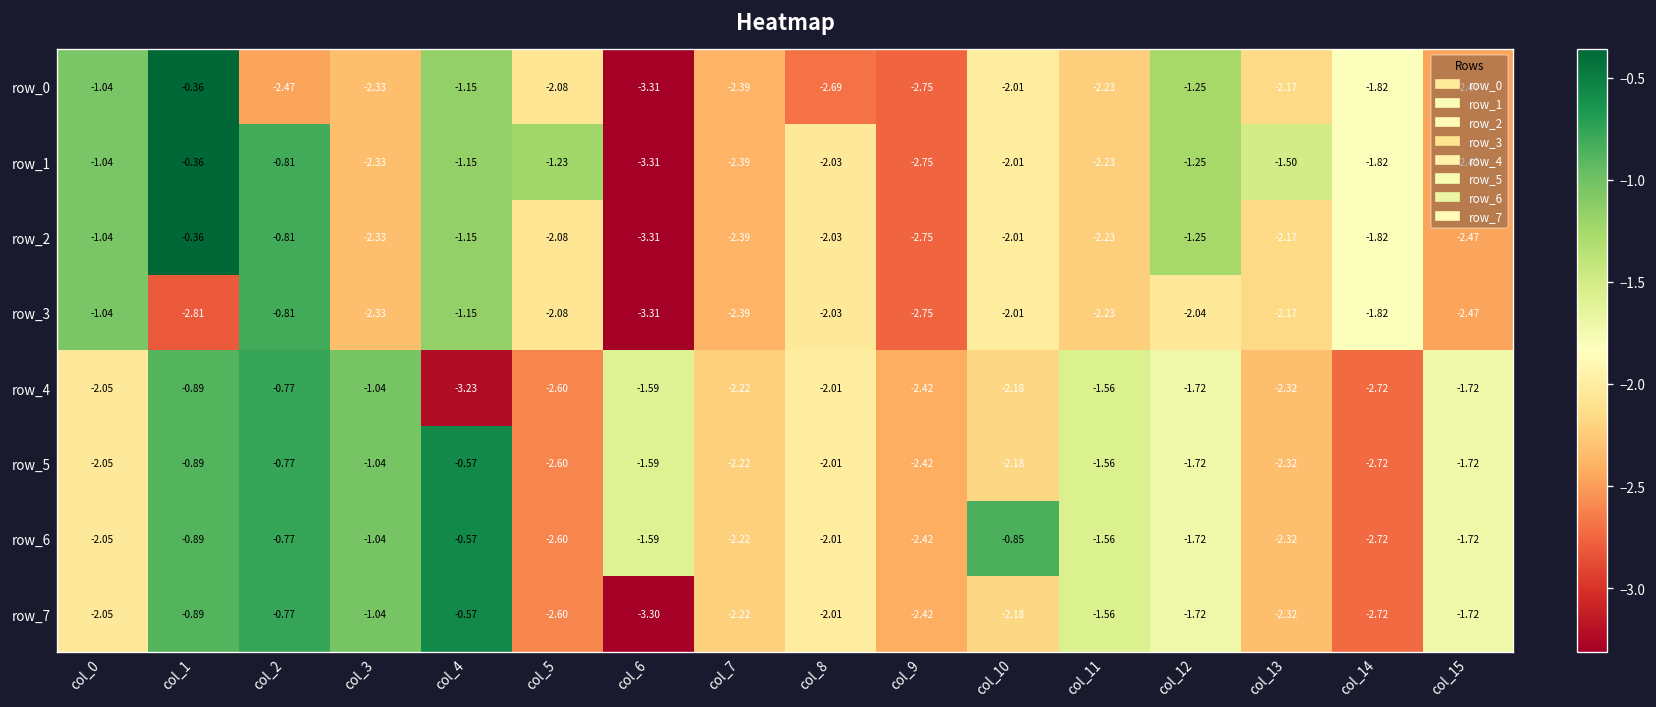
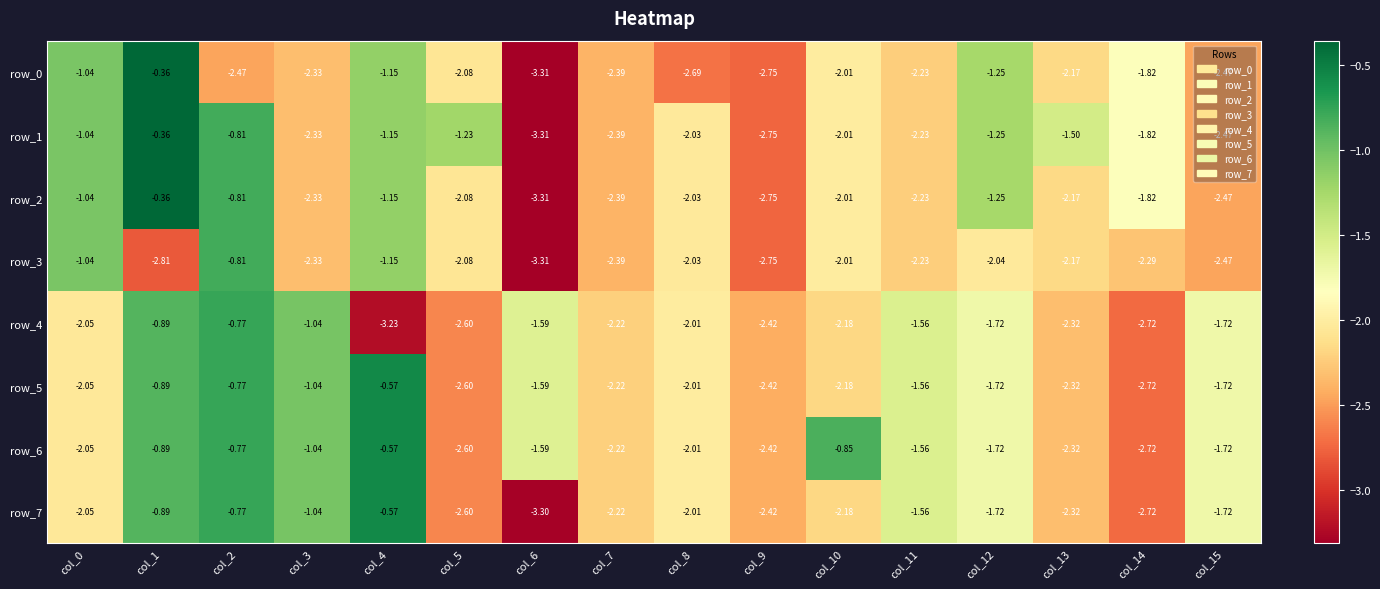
row_3, col_14: -1.82 -> -2.29
